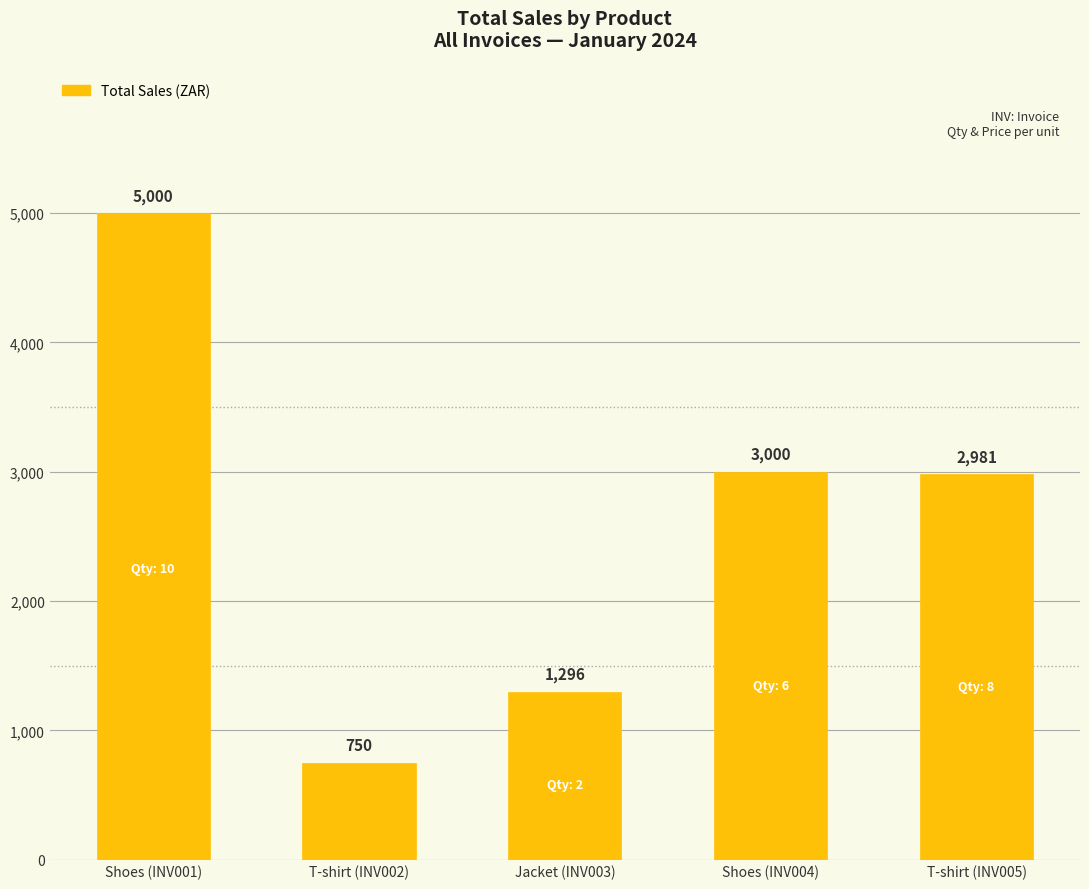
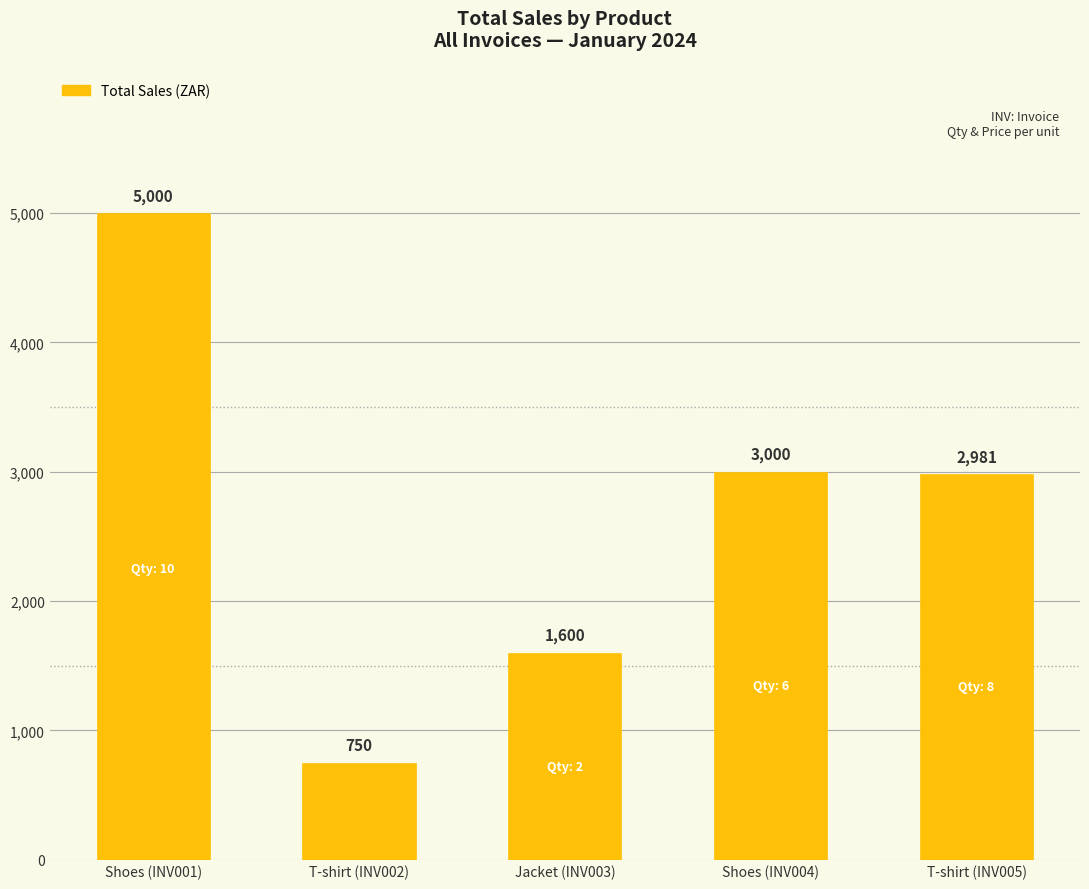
Jacket (INV003): 1,296 -> 1,600
